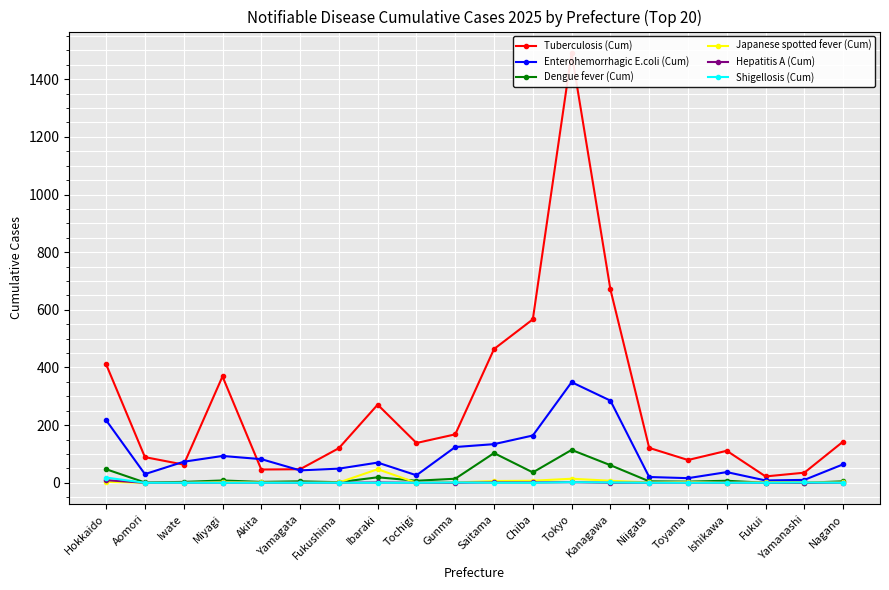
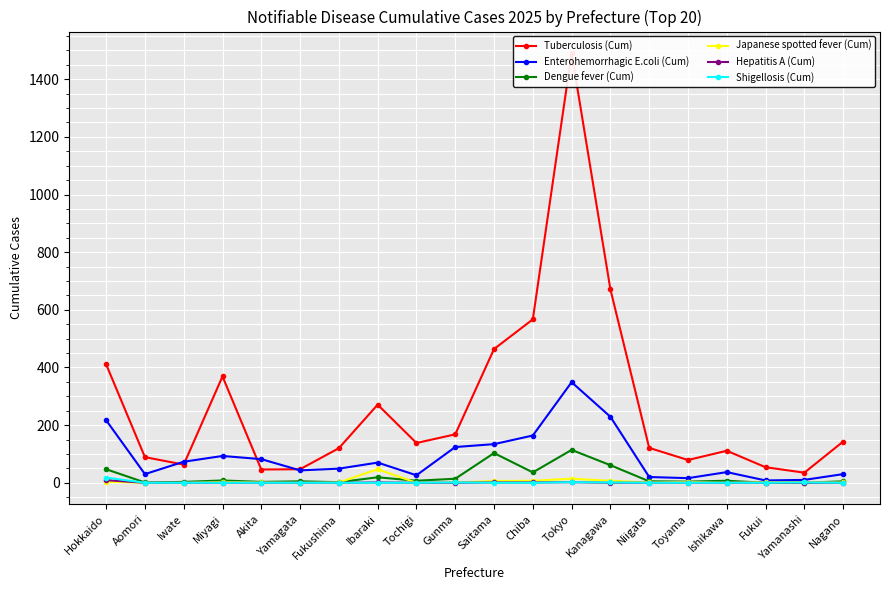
Enterohemorrhagic E.coli (Cum), Kanagawa: 290 -> 230
Tuberculosis (Cum), Fukui: 20 -> 50
Enterohemorrhagic E.coli (Cum), Nagano: 60 -> 30
